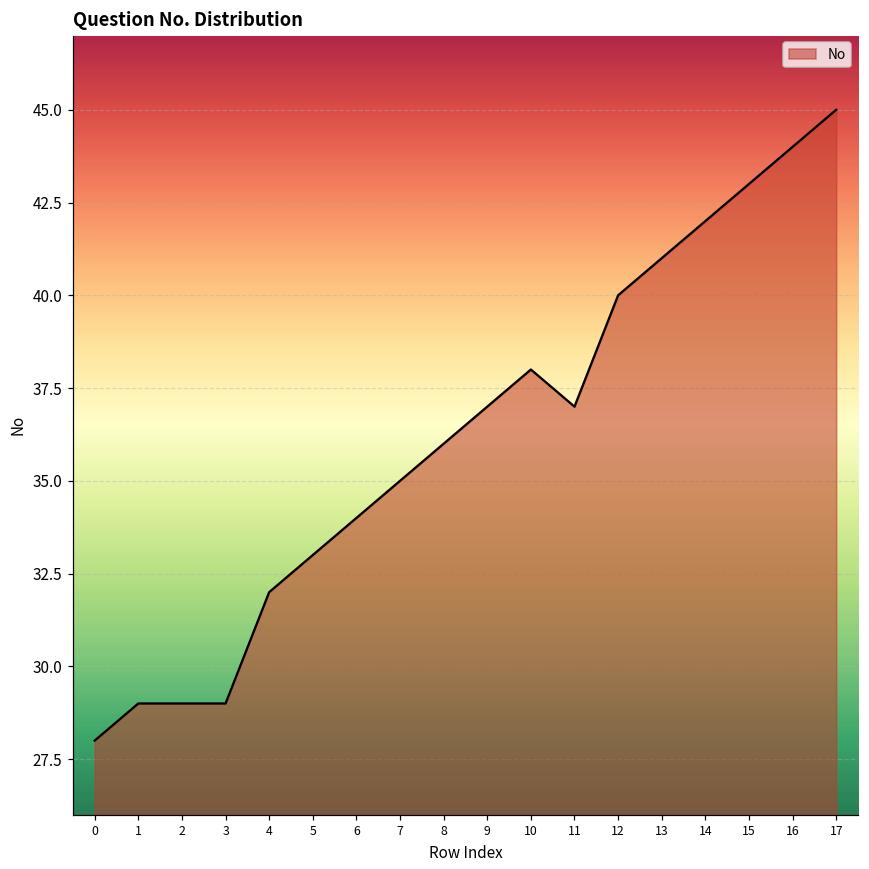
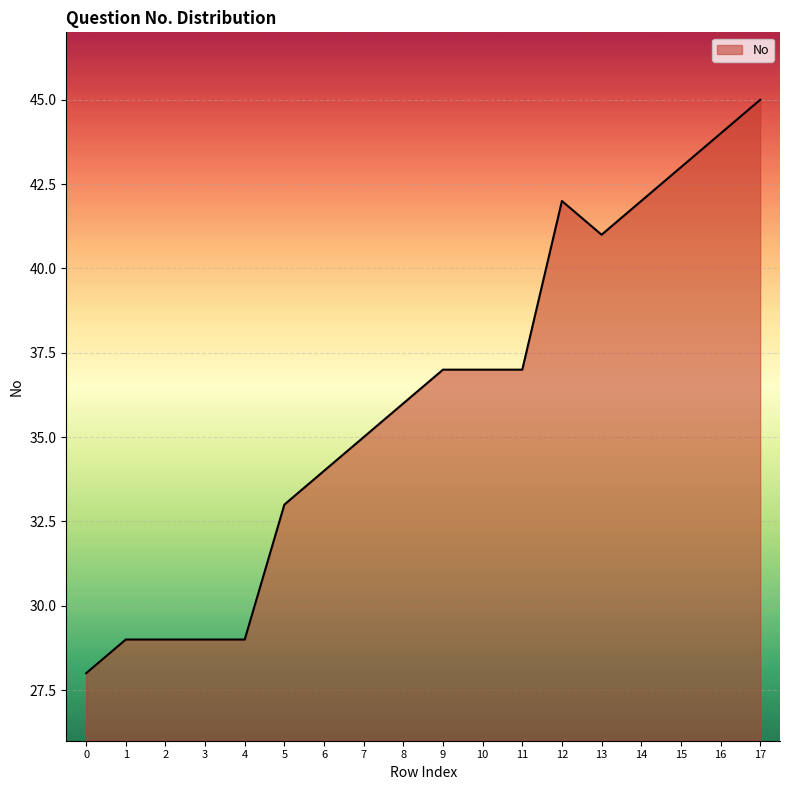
4: 32 -> 29
10: 38 -> 37
12: 40 -> 42
